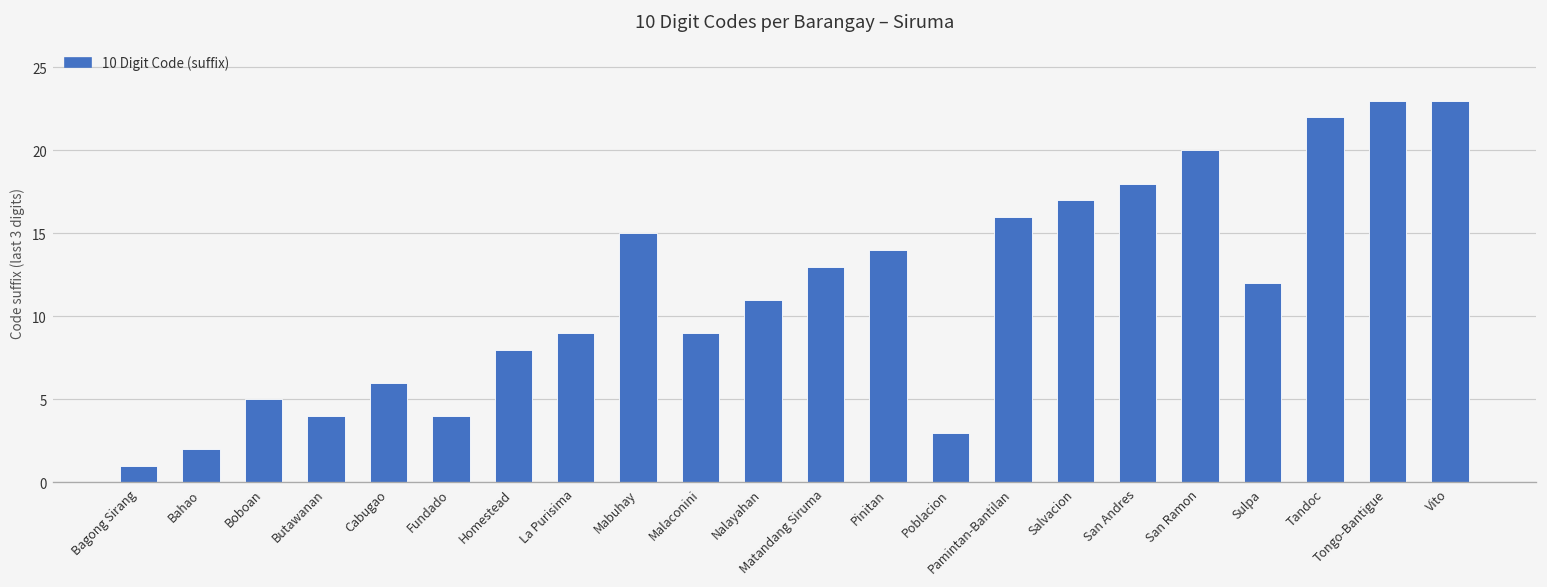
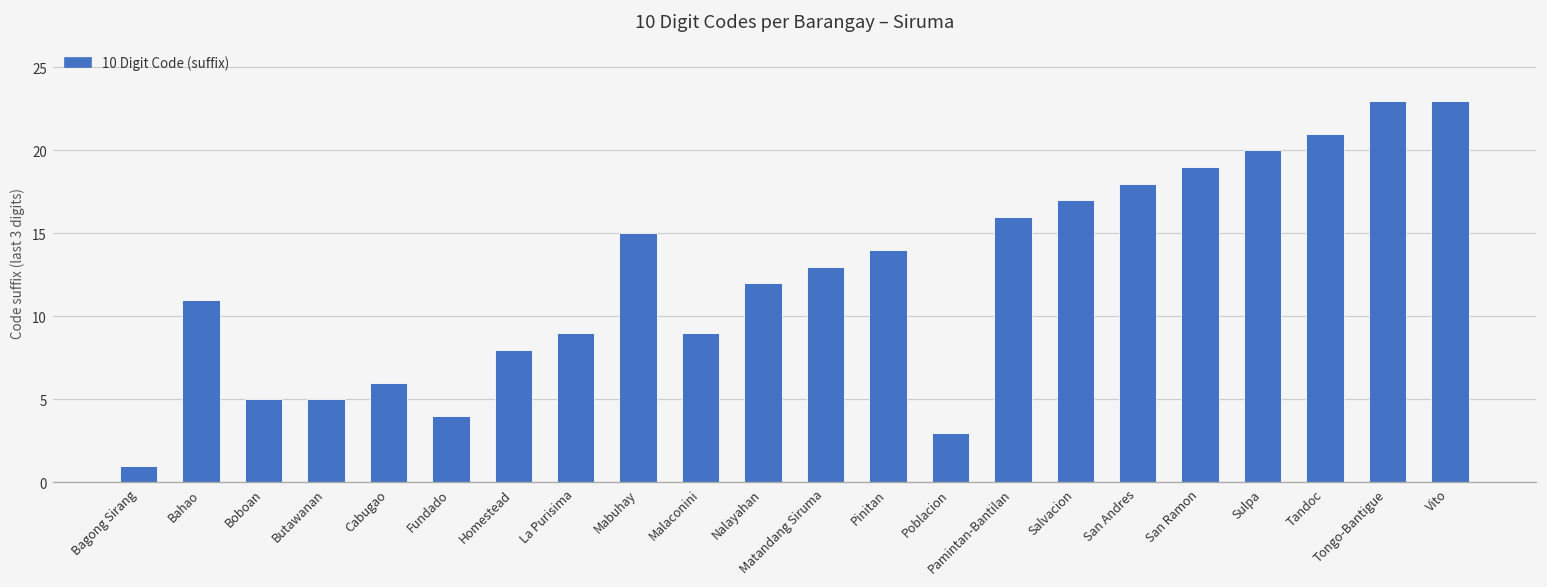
Bahao: 2.0 -> 11.0
Butawanan: 4.0 -> 5.0
Nalayahan: 11.0 -> 12.0
San Ramon: 20.0 -> 19.0
Sulpa: 12.0 -> 20.0
Tandoc: 22.0 -> 21.0
